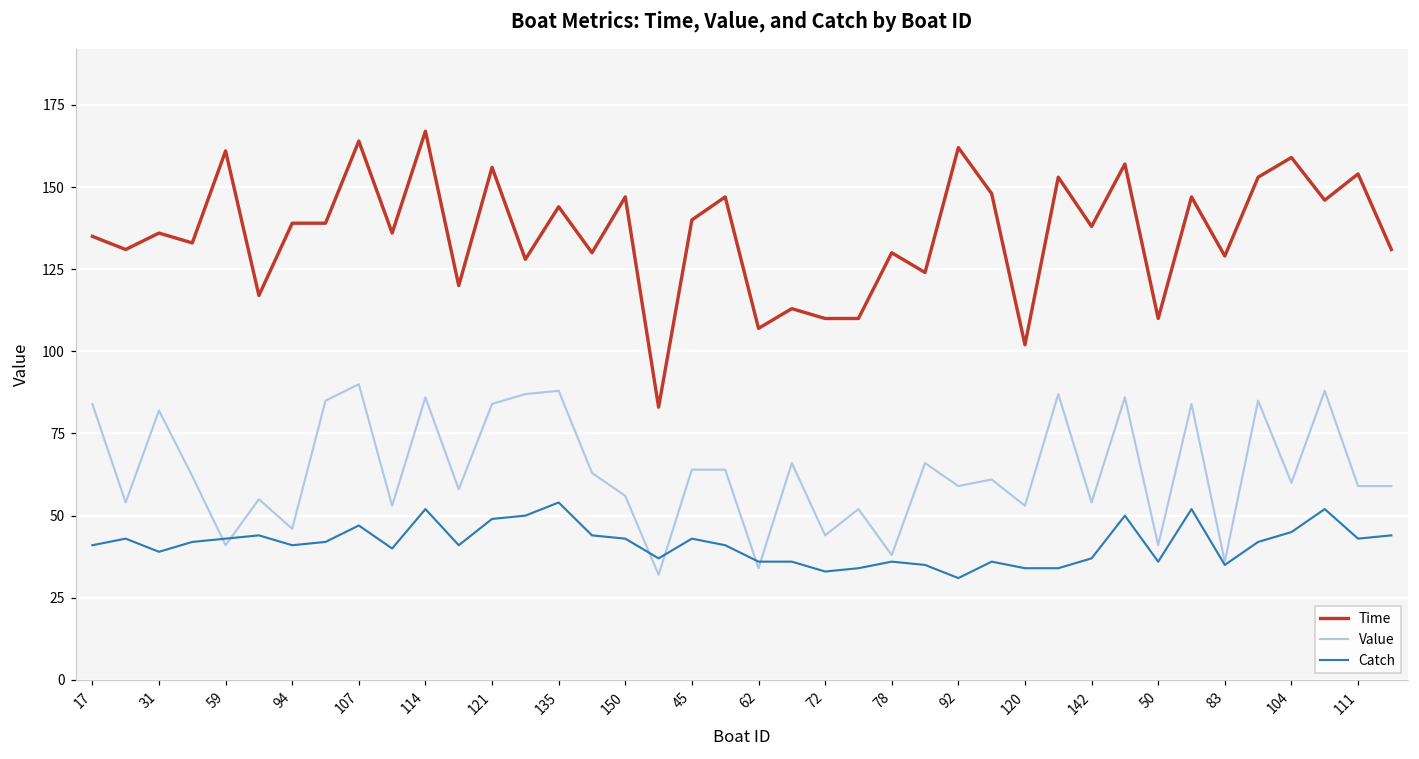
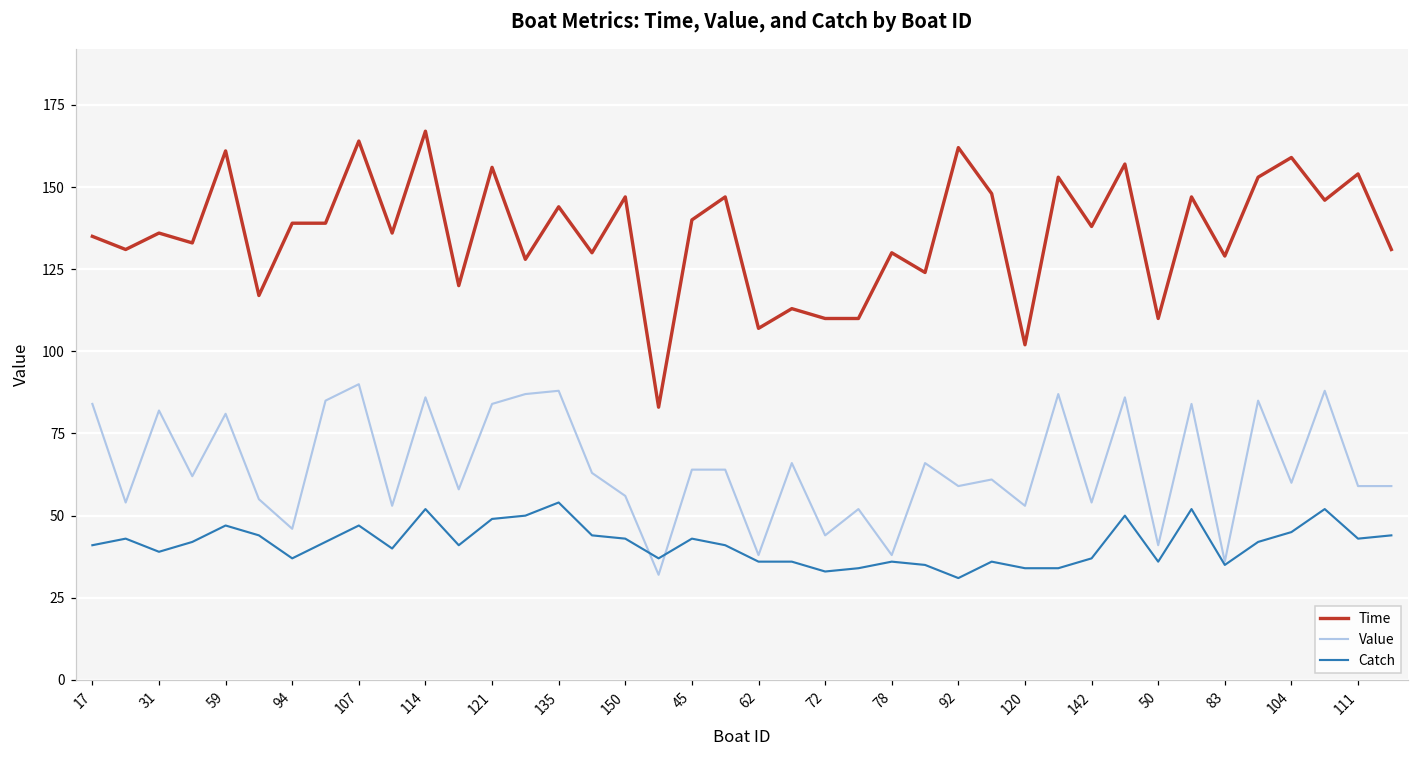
Value, 59: 41 -> 81
Catch, 59: 43 -> 47
Catch, 94: 41 -> 37
Value, 62: 34 -> 38
